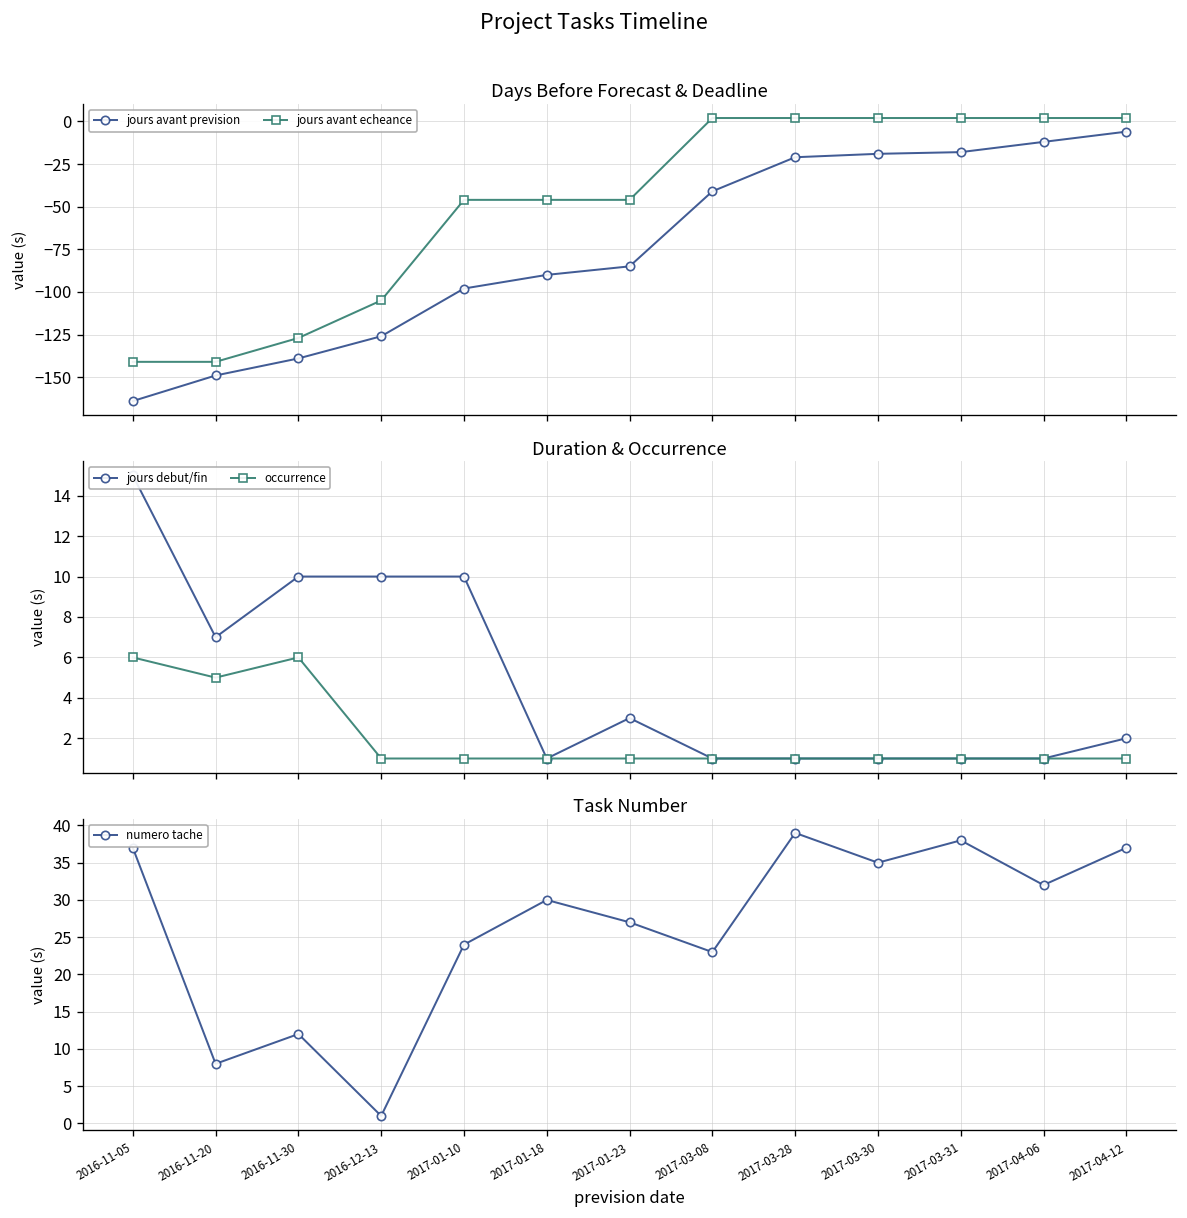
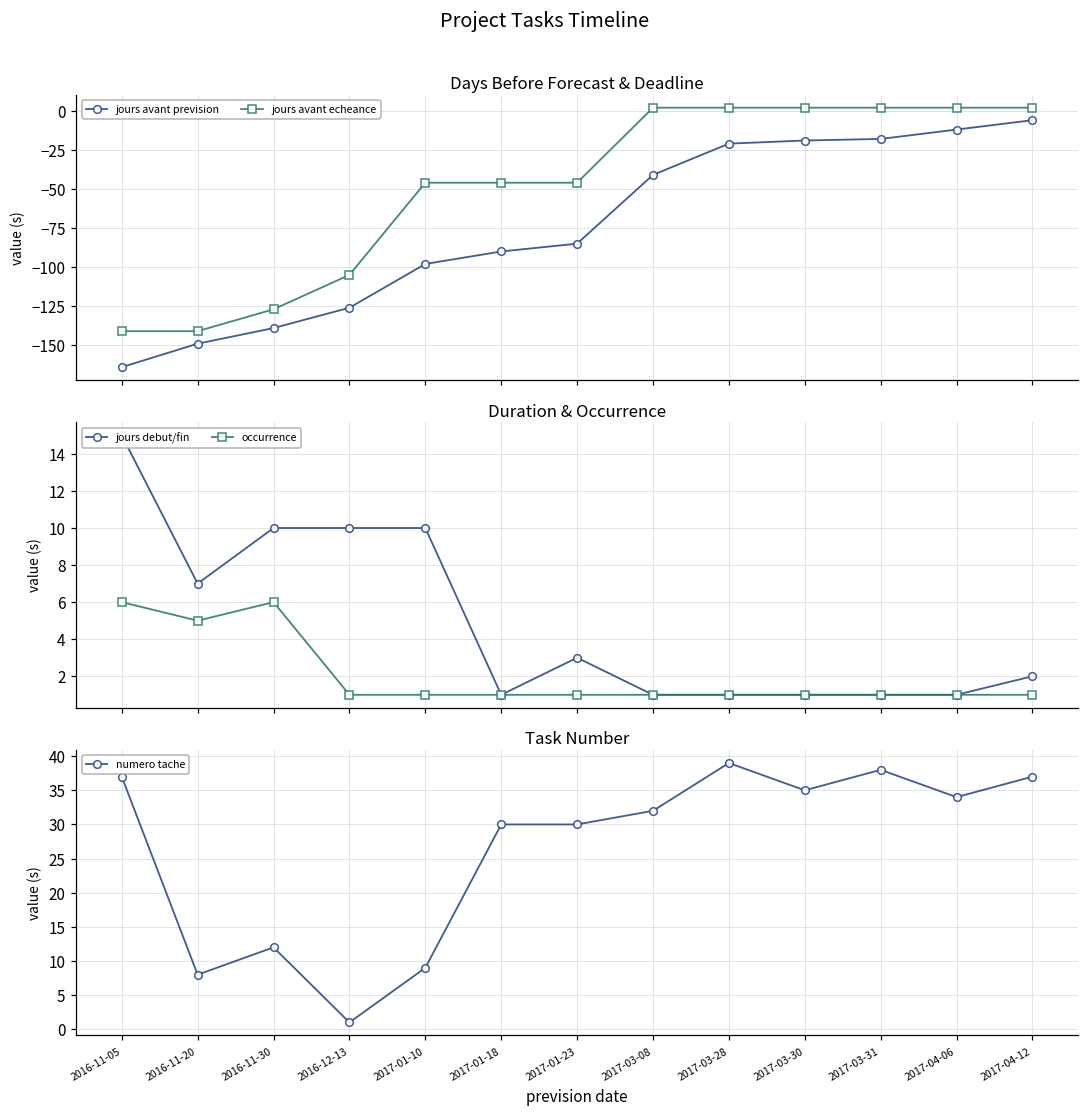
Task Number, 2017-01-10: 24 -> 9
Task Number, 2017-01-23: 27 -> 30
Task Number, 2017-03-08: 23 -> 32
Task Number, 2017-04-06: 32 -> 34
